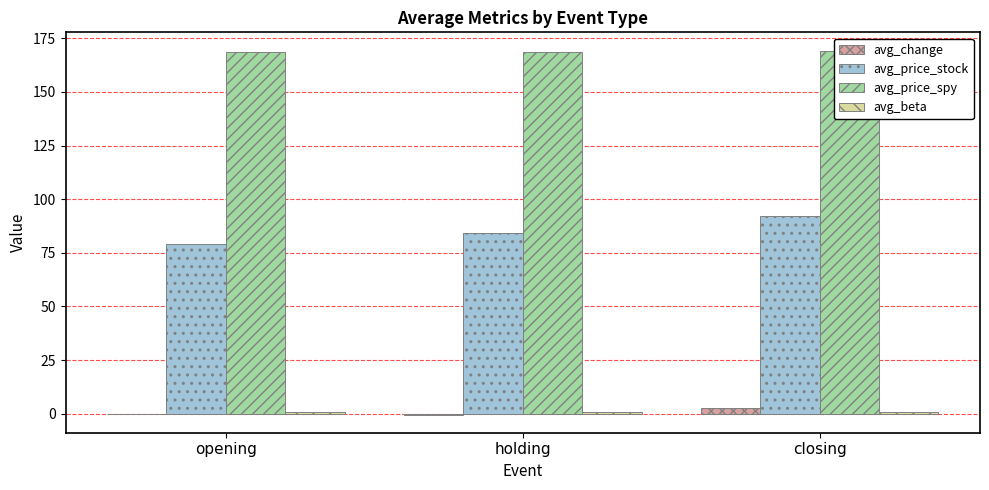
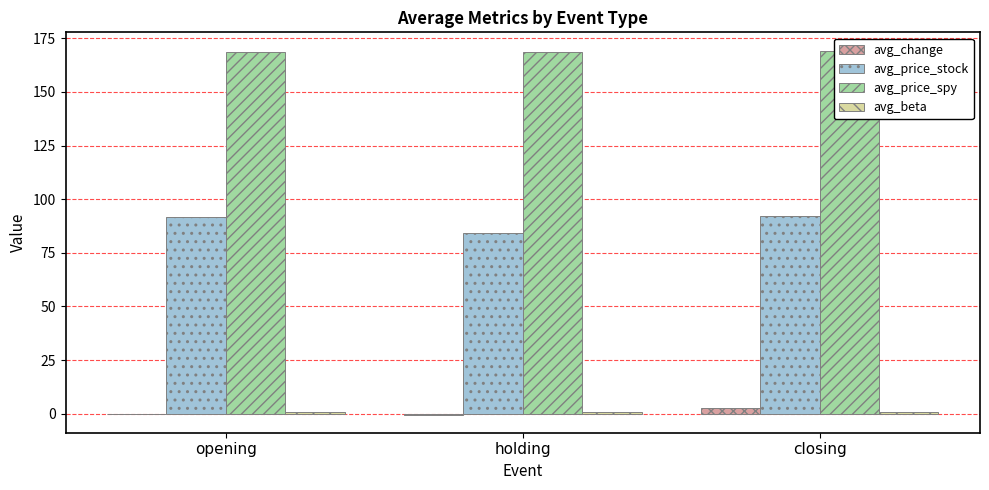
avg_price_stock, opening: 79 -> 92
